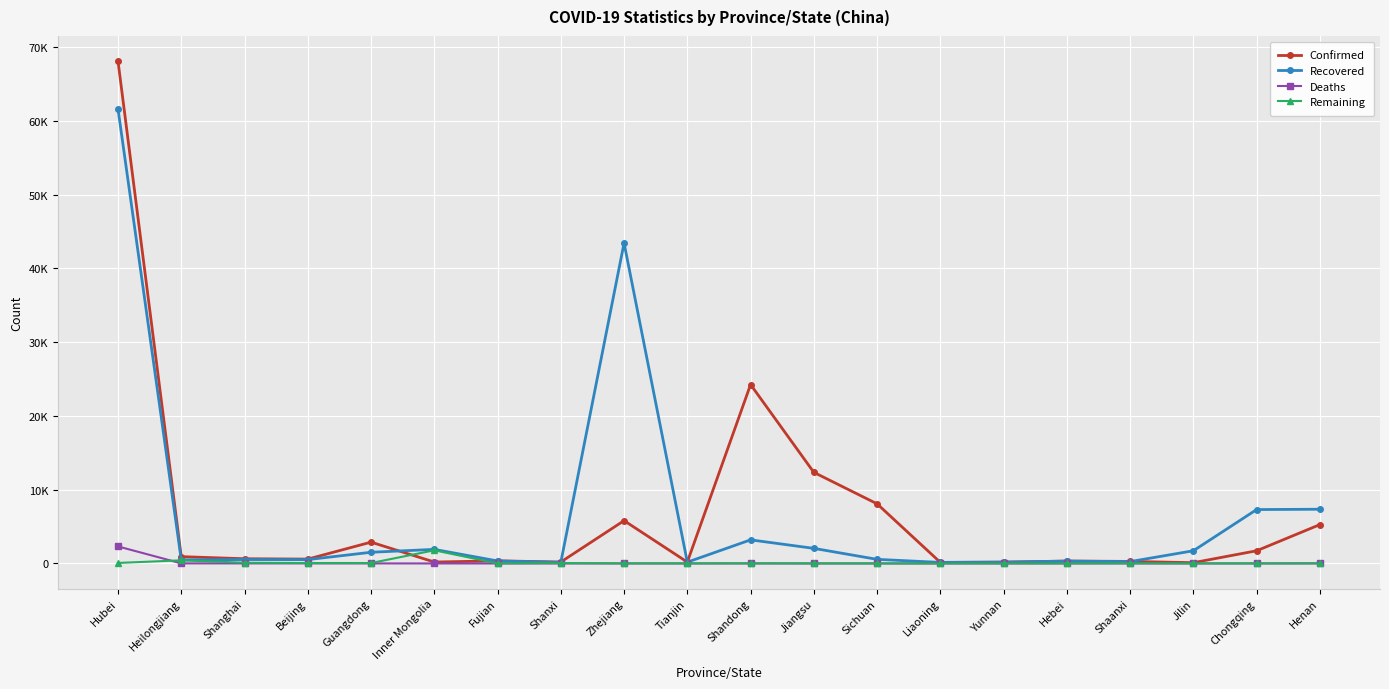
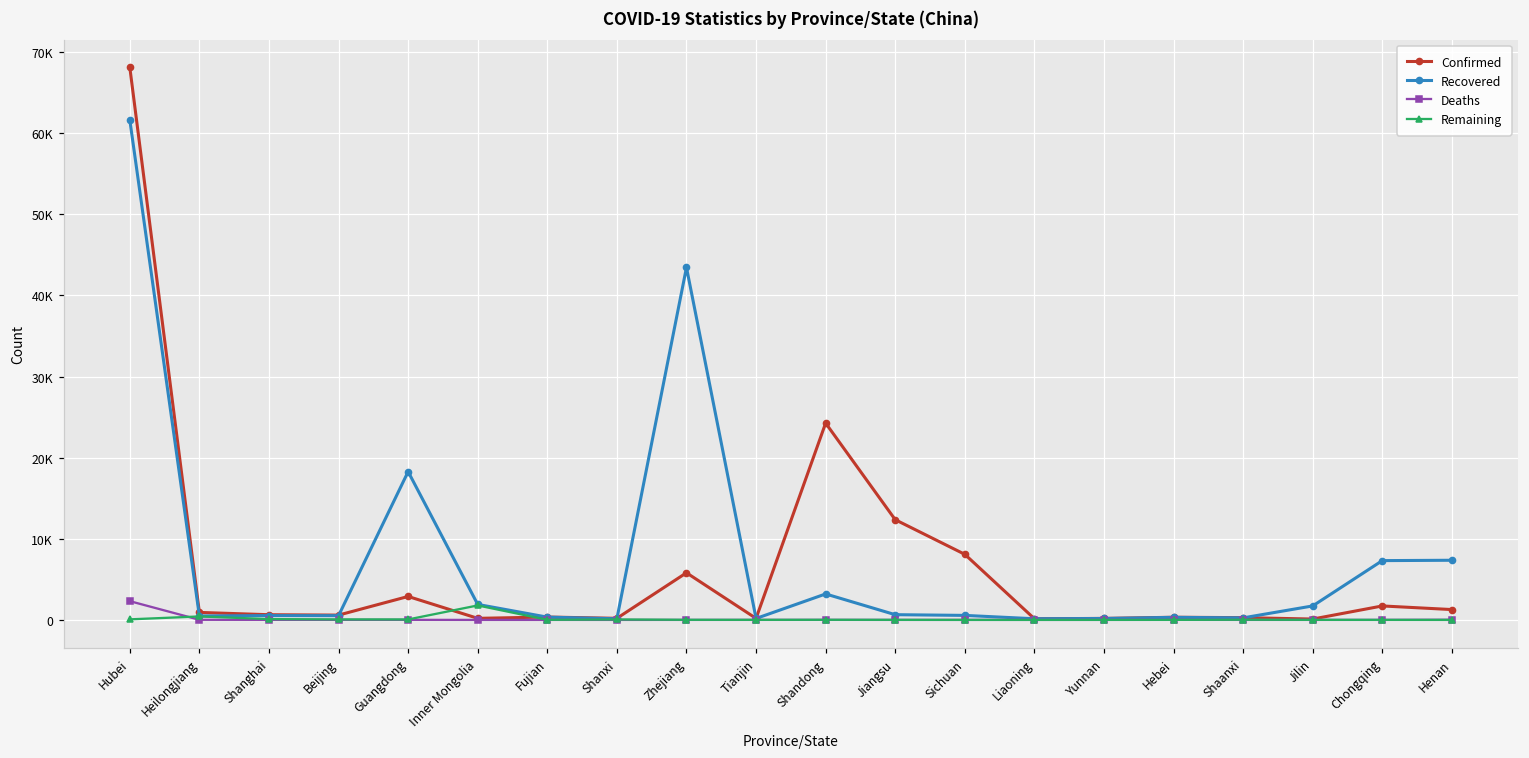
Recovered, Guangdong: 2000 -> 18000
Recovered, Jiangsu: 2000 -> 1000
Confirmed, Henan: 5000 -> 1000
